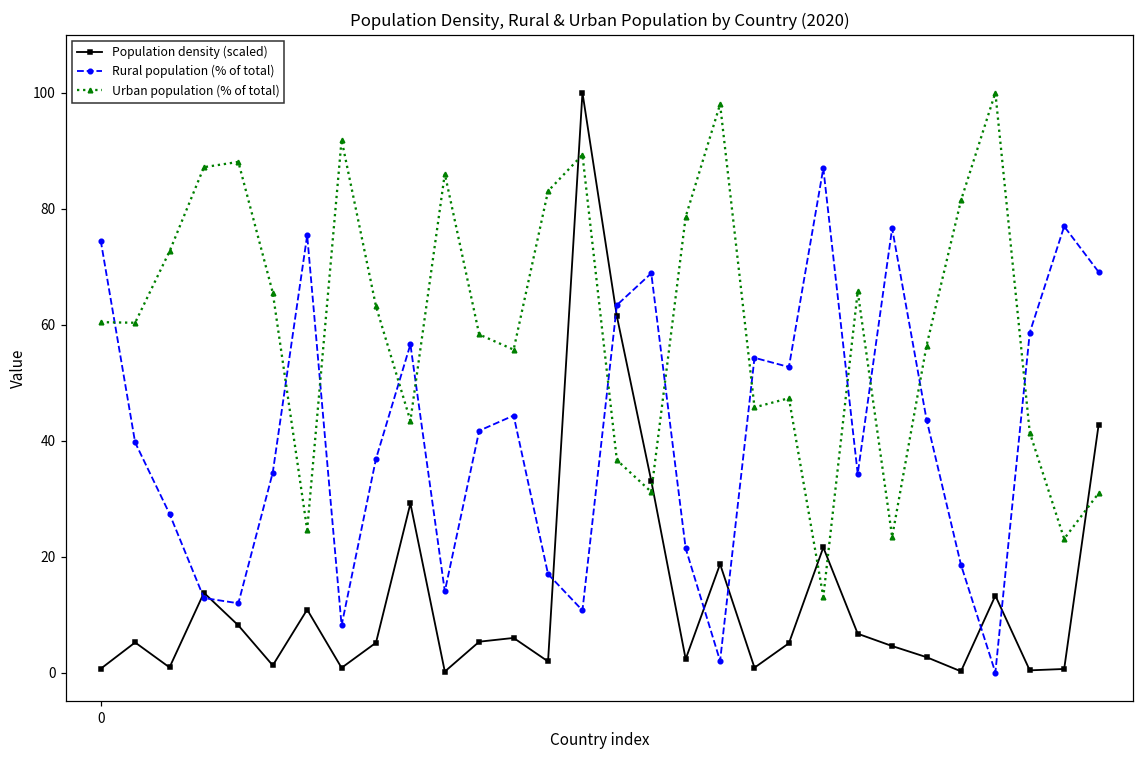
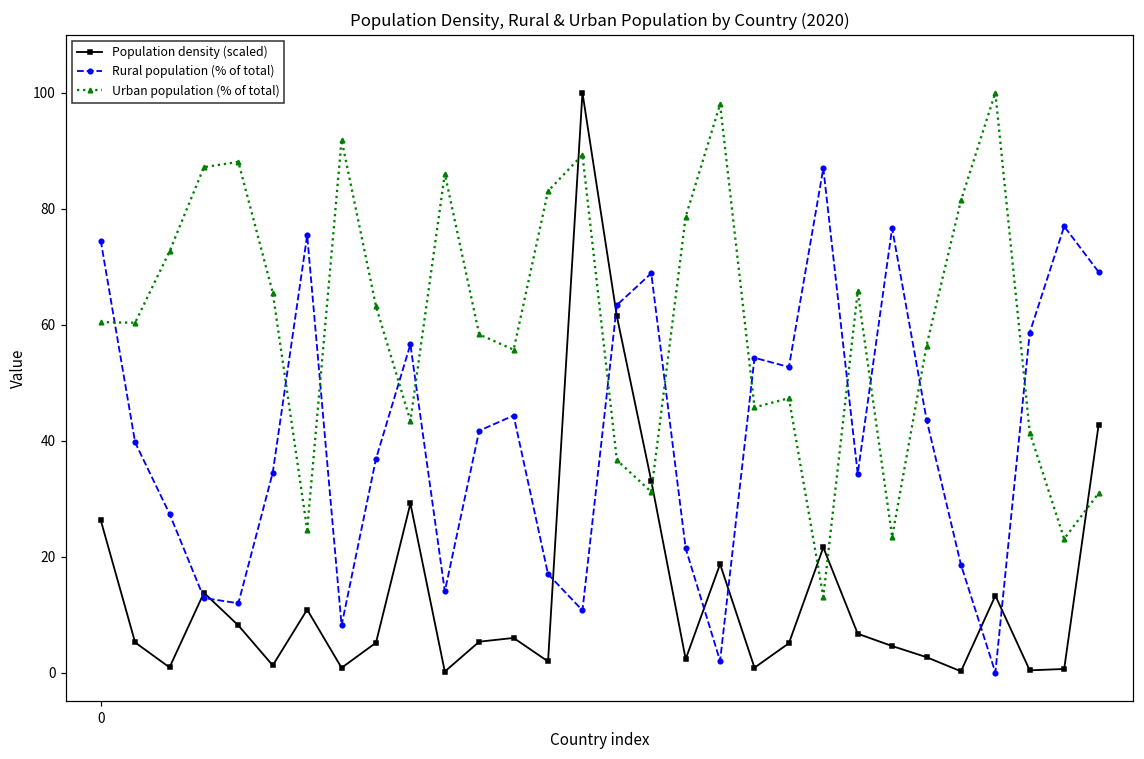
Population density (scaled), 0: 1 -> 26
